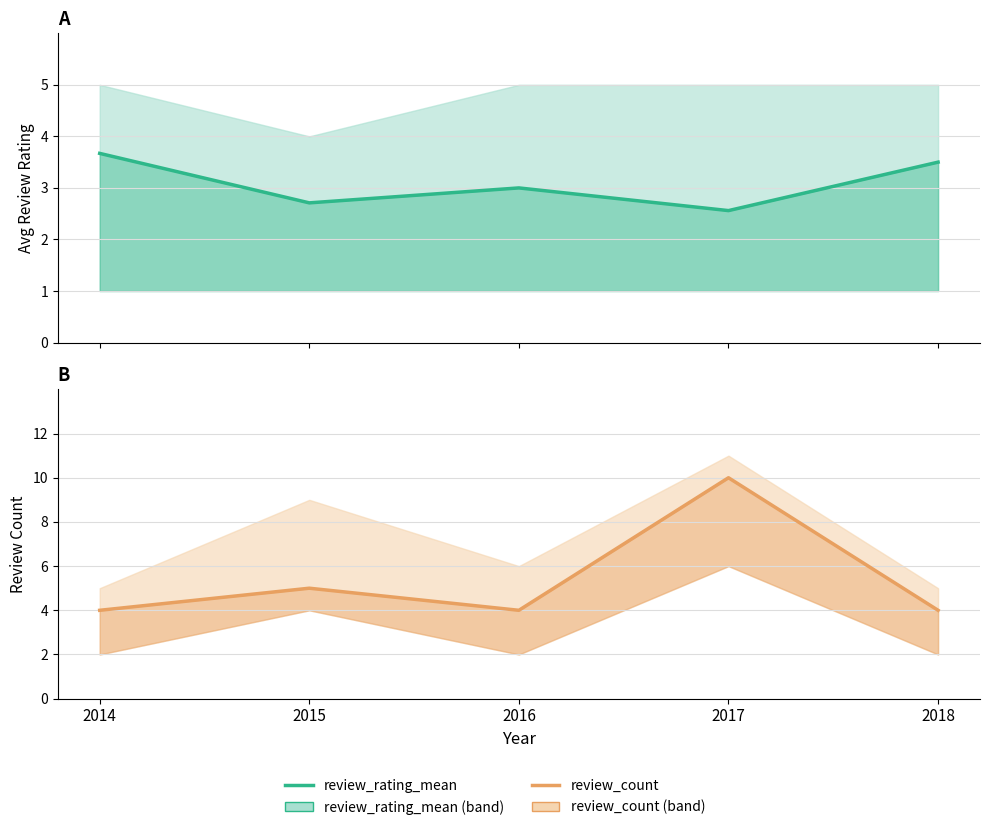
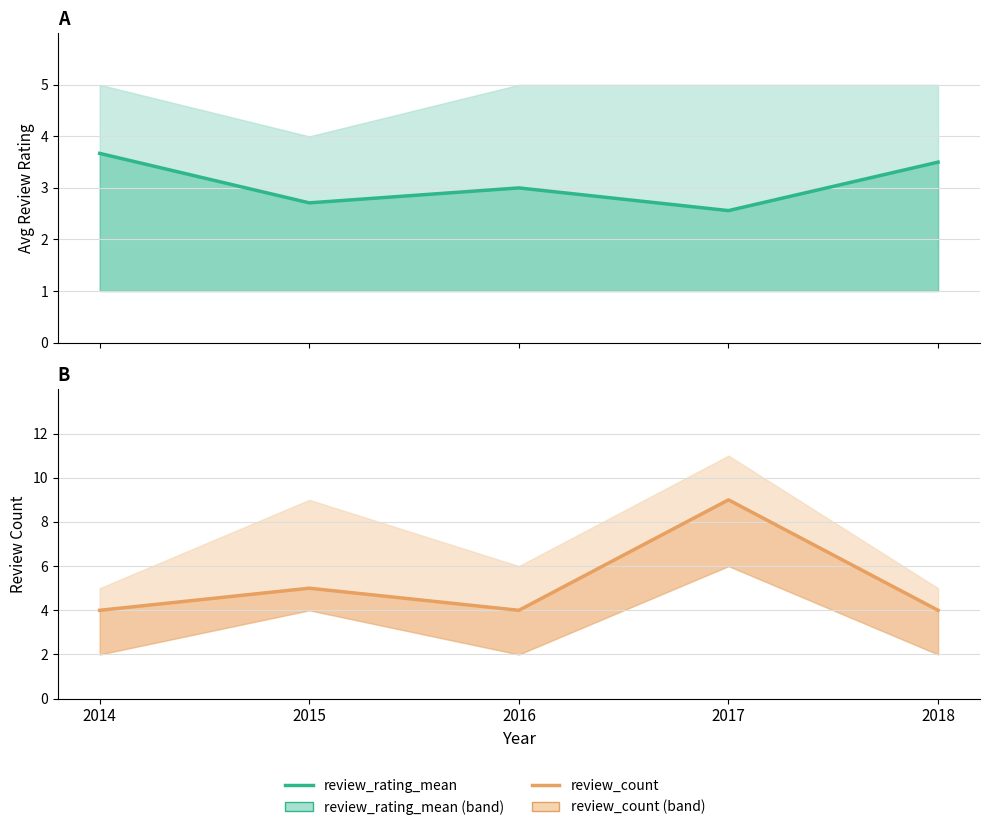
B, review_count, 2017: 10 -> 9
